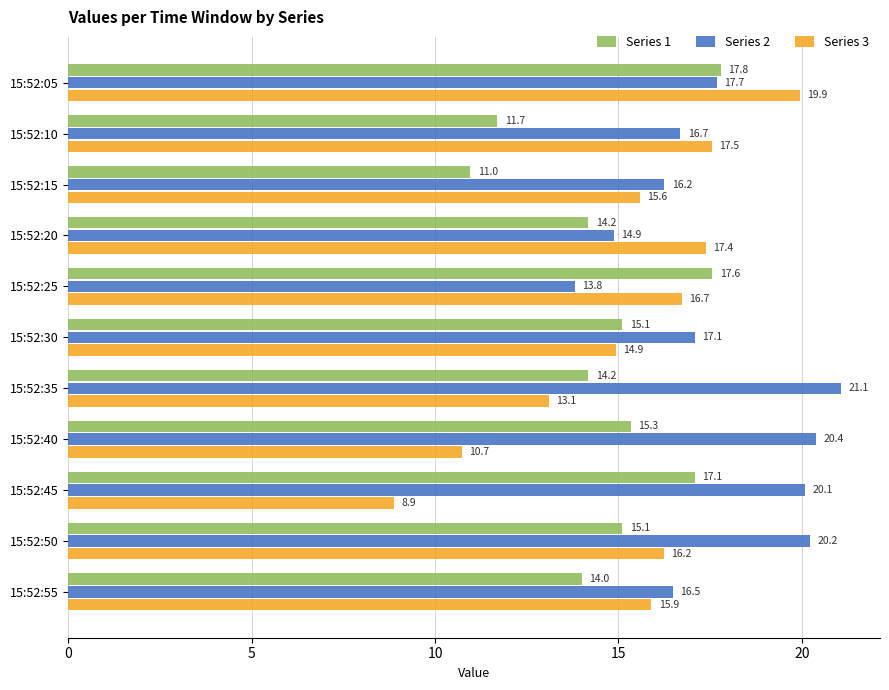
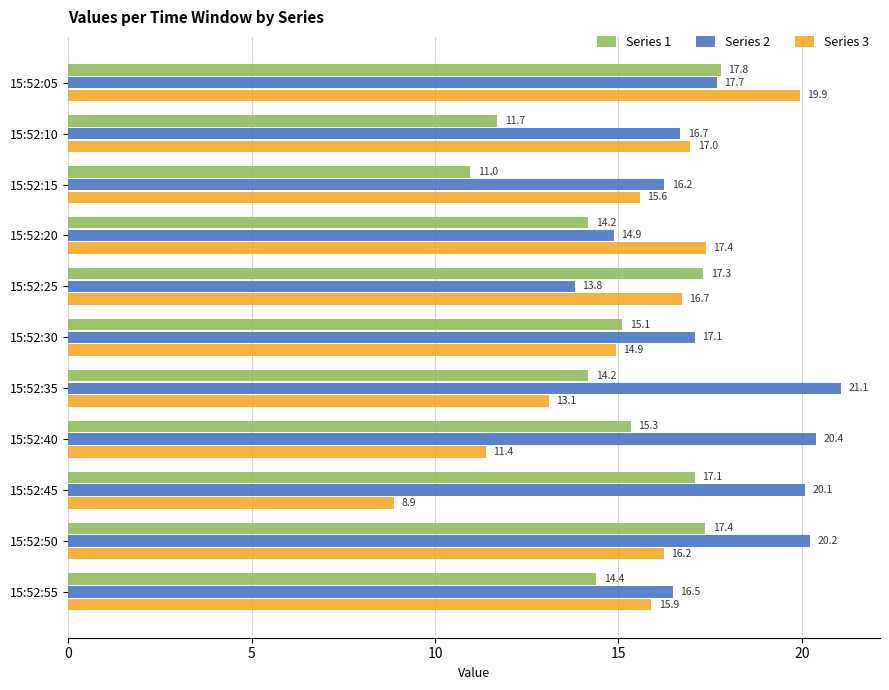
Series 3, 15:52:10: 17.5 -> 17.0
Series 1, 15:52:25: 17.6 -> 17.3
Series 3, 15:52:40: 10.7 -> 11.4
Series 1, 15:52:50: 15.1 -> 17.4
Series 1, 15:52:55: 14.0 -> 14.4
